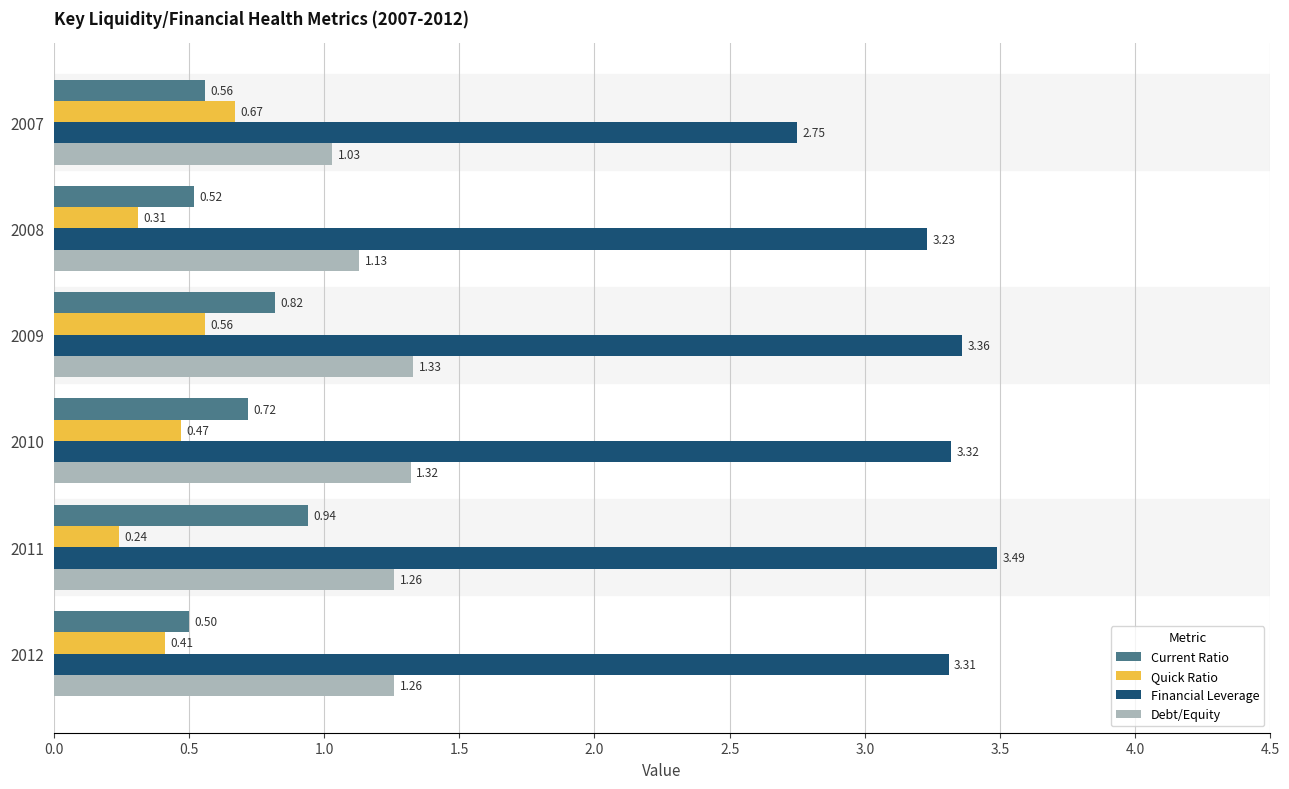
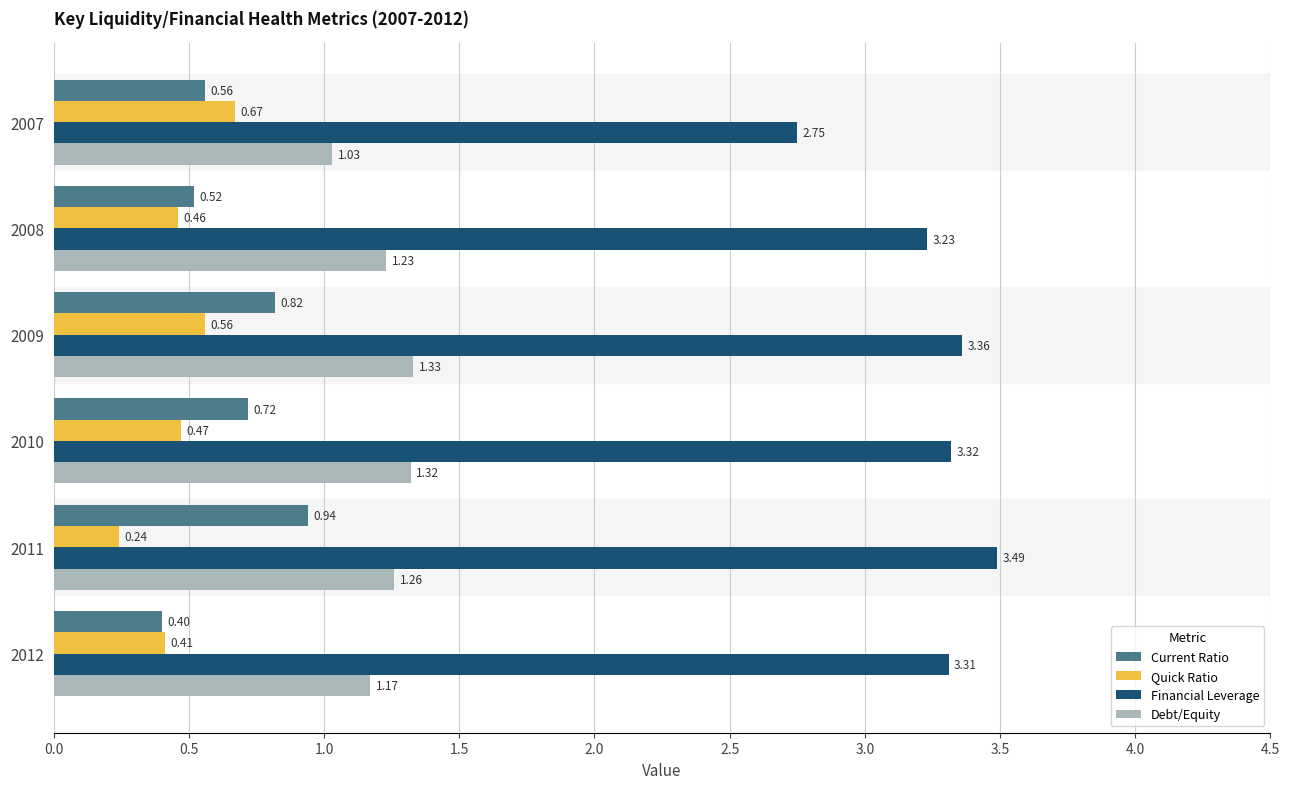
Quick Ratio, 2008: 0.31 -> 0.46
Debt/Equity, 2008: 1.13 -> 1.23
Current Ratio, 2012: 0.50 -> 0.40
Debt/Equity, 2012: 1.26 -> 1.17
